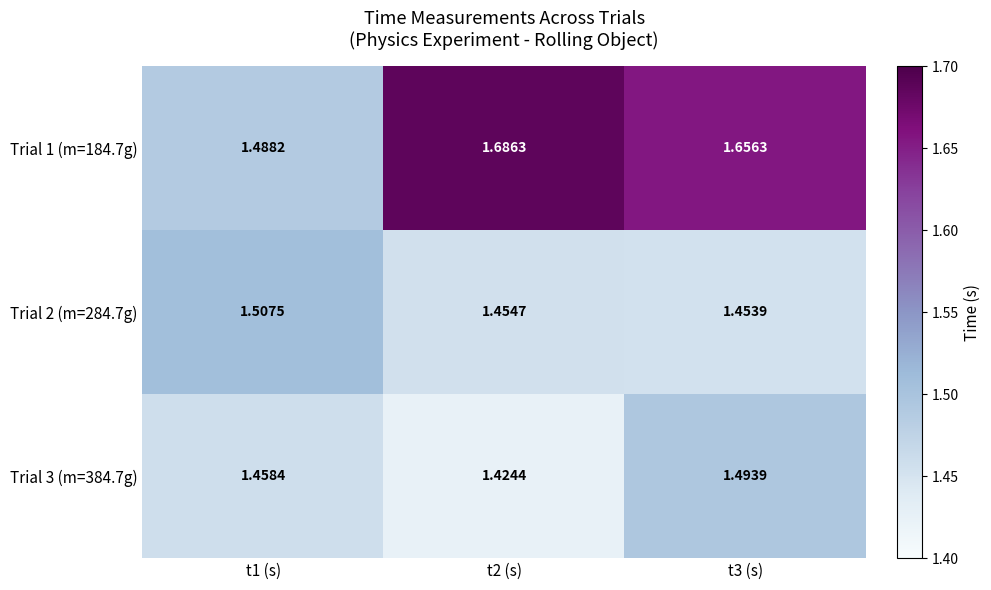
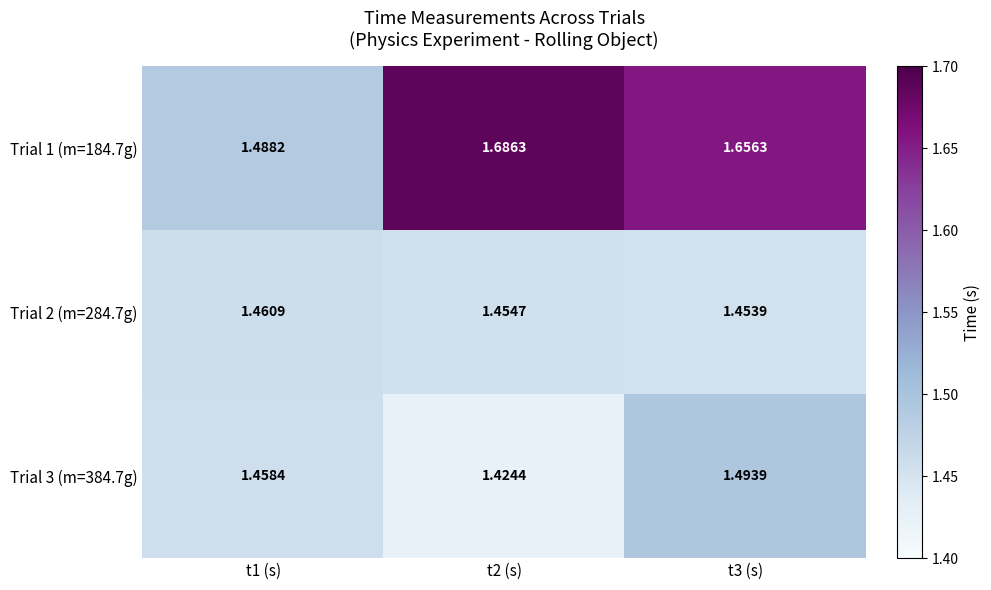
Trial 2 (m=284.7g), t1 (s): 1.5075 -> 1.4609
